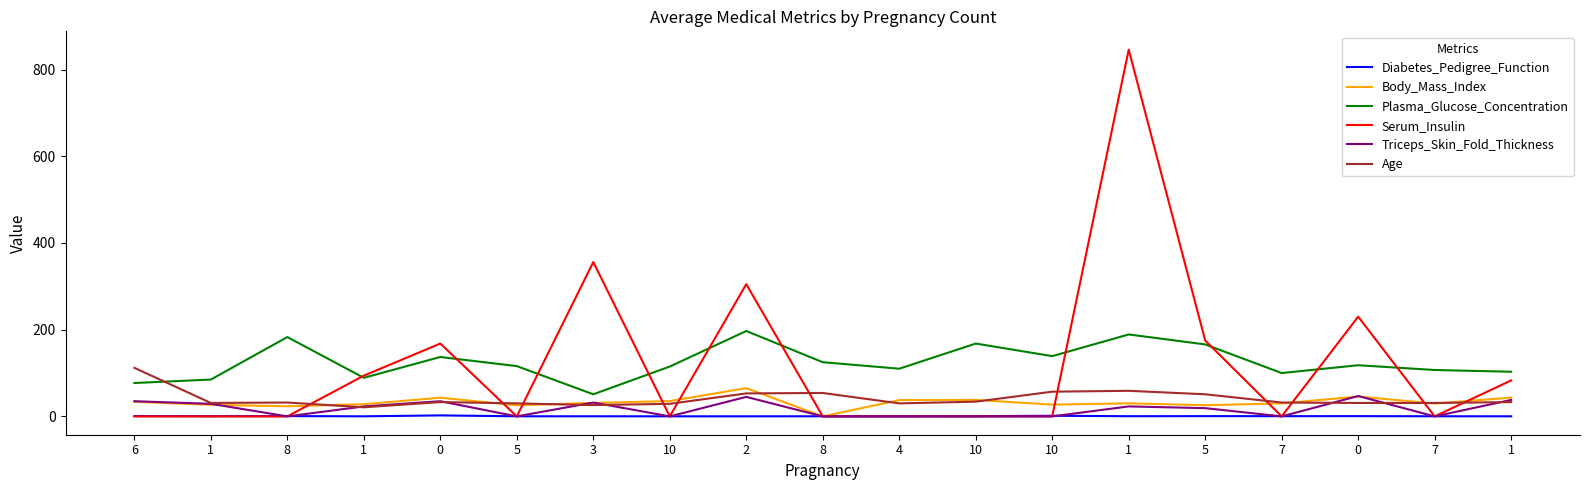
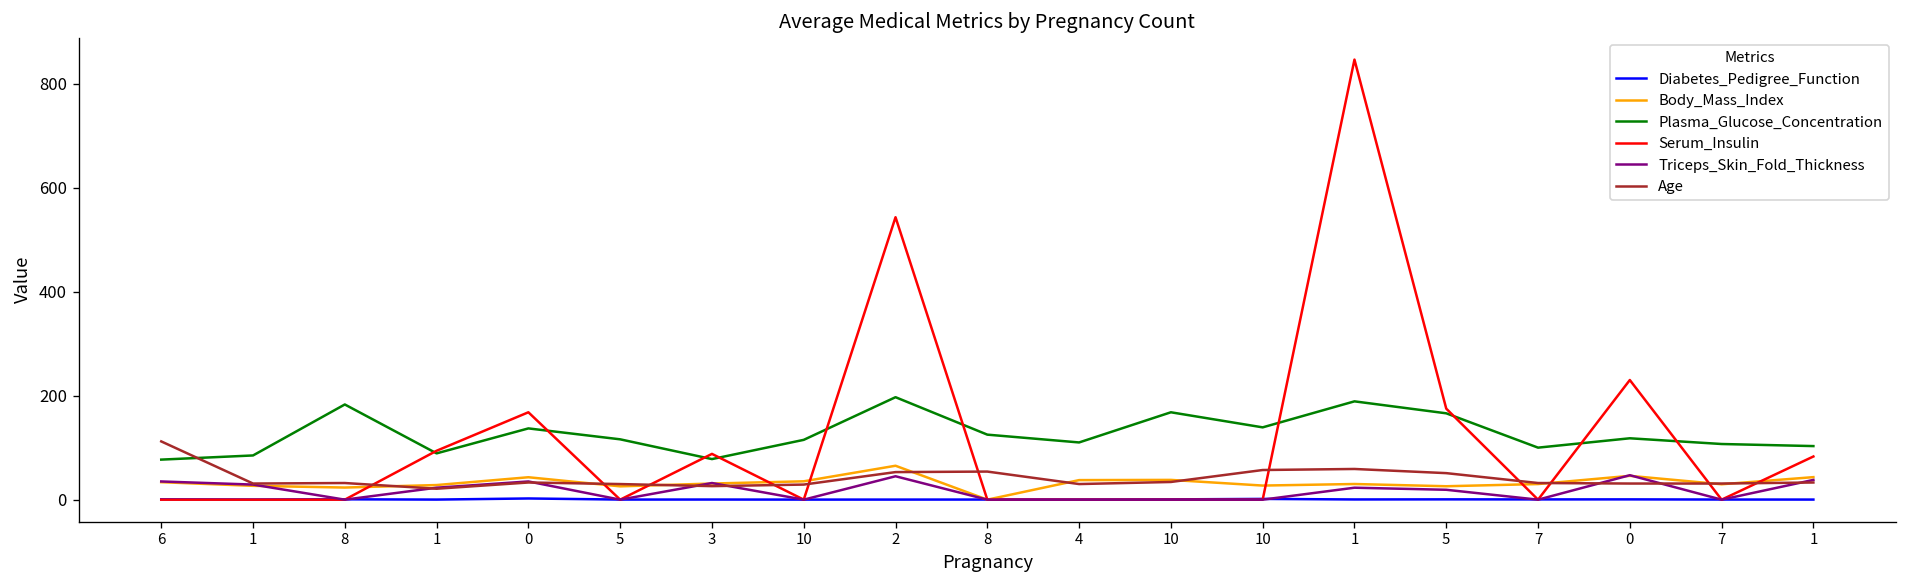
Plasma_Glucose_Concentration, 3: 50 -> 80
Serum_Insulin, 3: 360 -> 90
Serum_Insulin, 2: 310 -> 540
